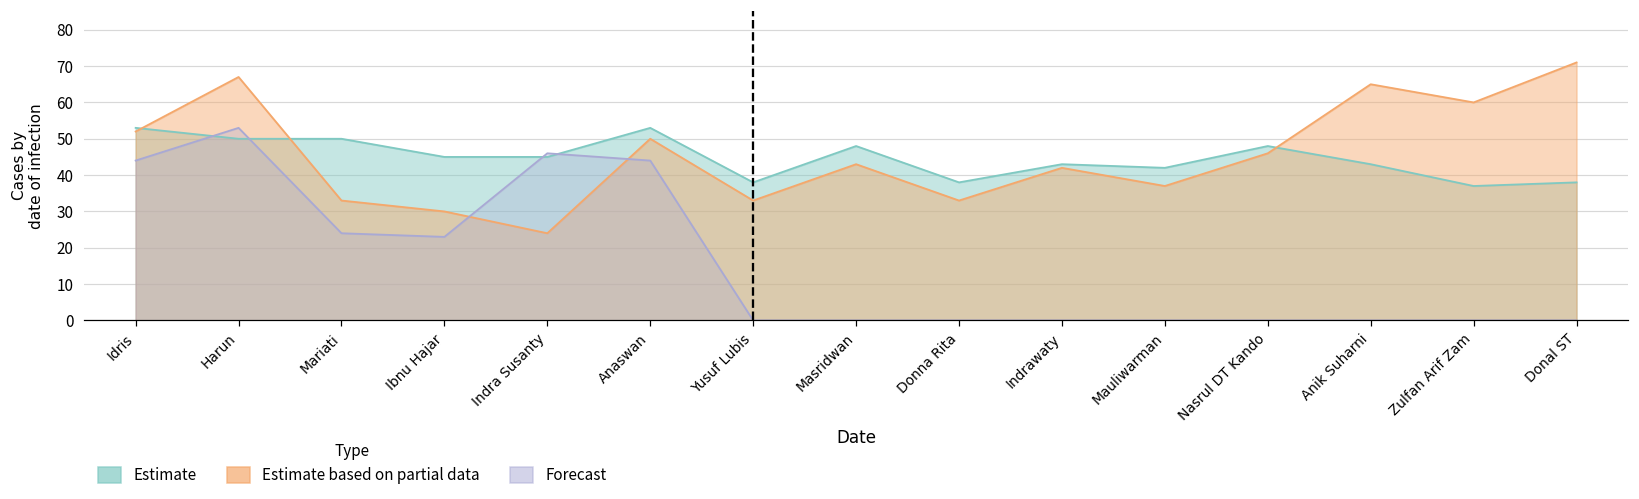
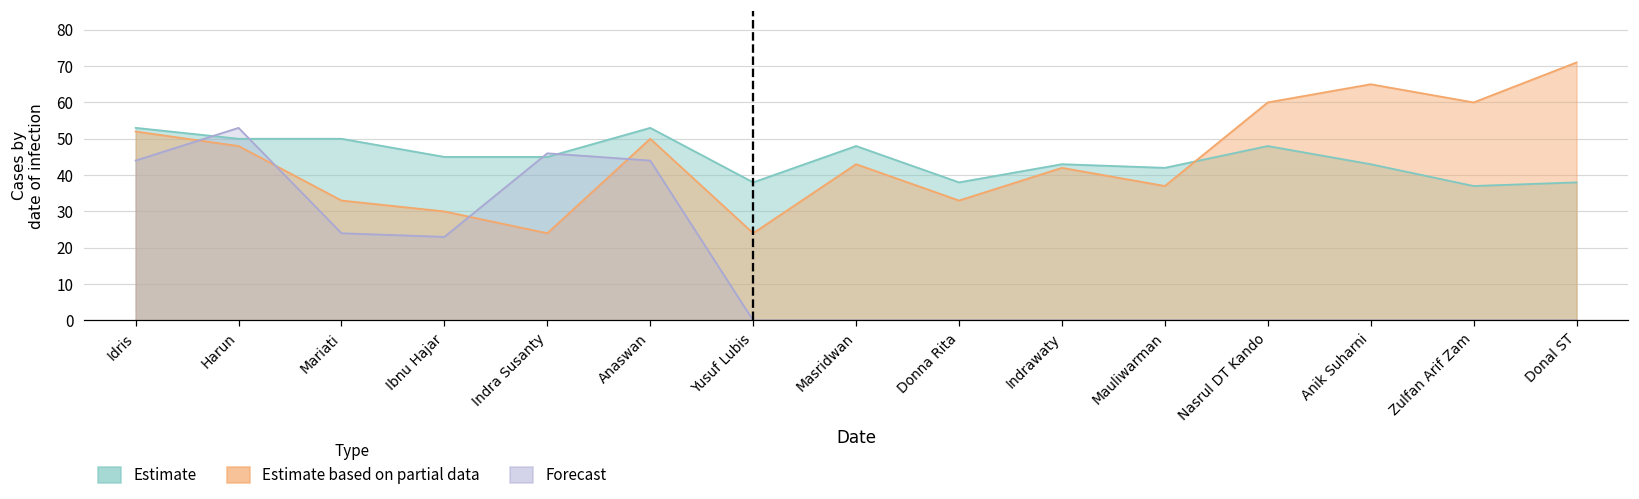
Estimate based on partial data, Harun: 67 -> 48
Estimate based on partial data, Yusuf Lubis: 33 -> 24
Estimate based on partial data, Nasrul DT Kando: 46 -> 60
